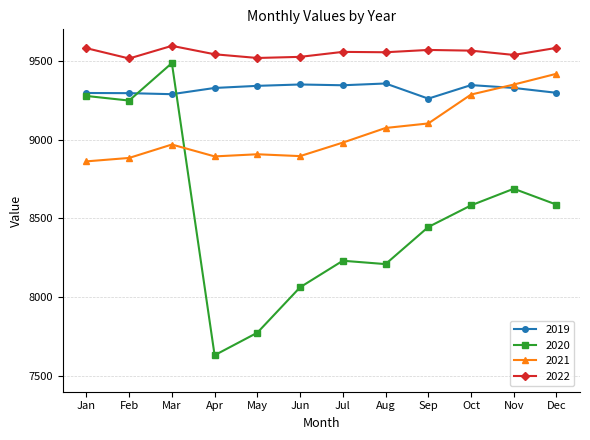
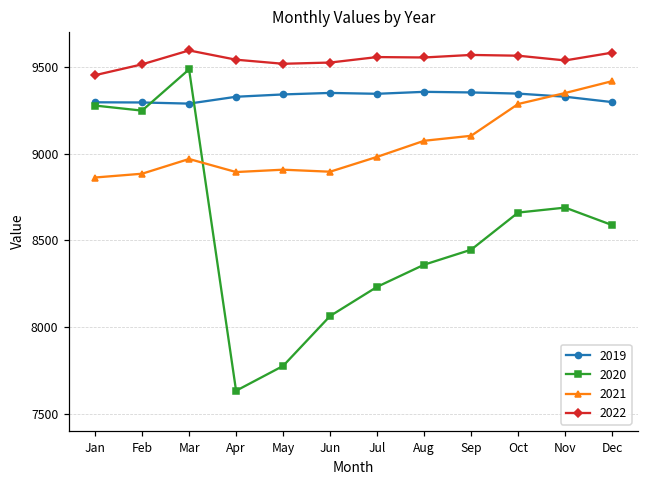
2022, Jan: 9580 -> 9450
2020, Aug: 8210 -> 8360
2019, Sep: 9260 -> 9350
2020, Oct: 8580 -> 8660
